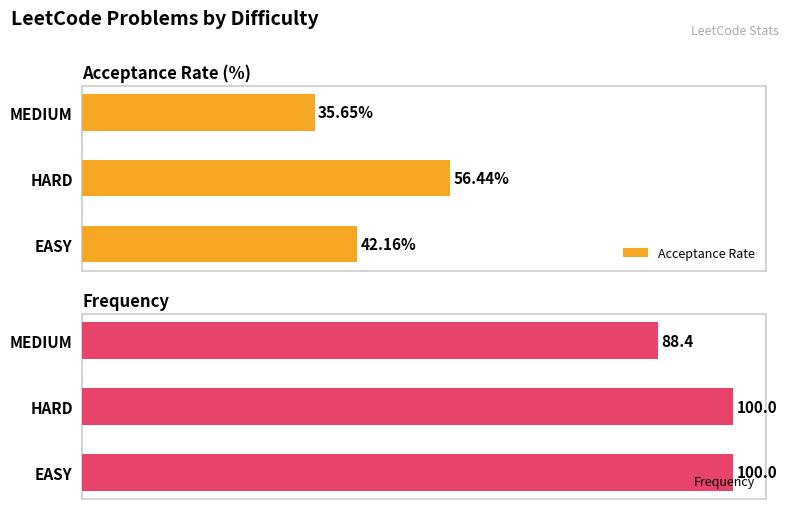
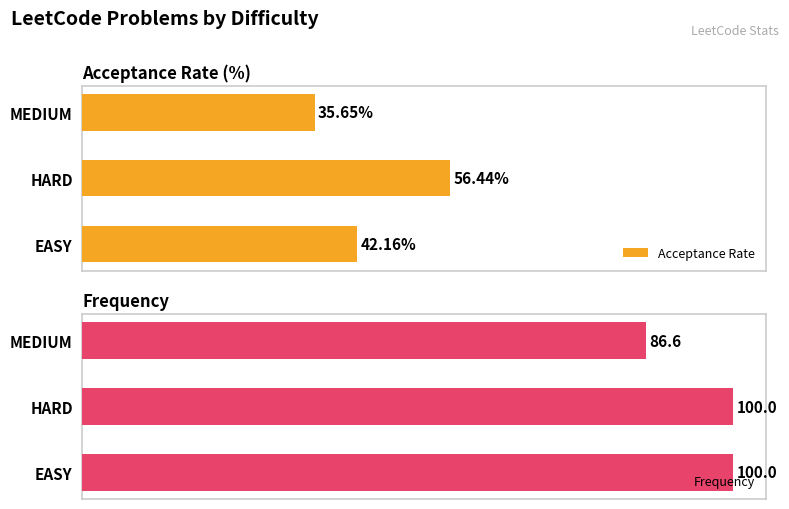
Frequency, MEDIUM: 88.4 -> 86.6
